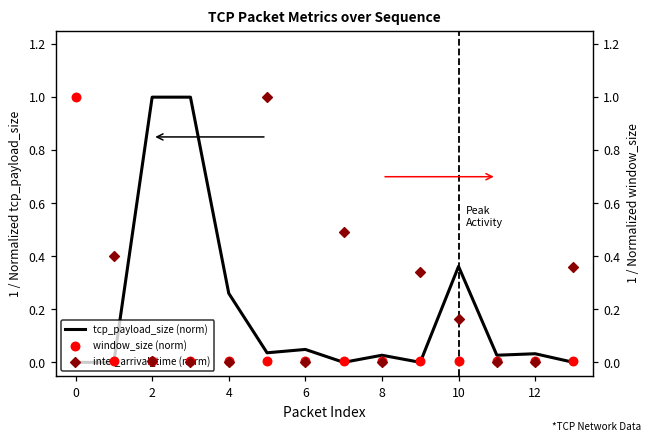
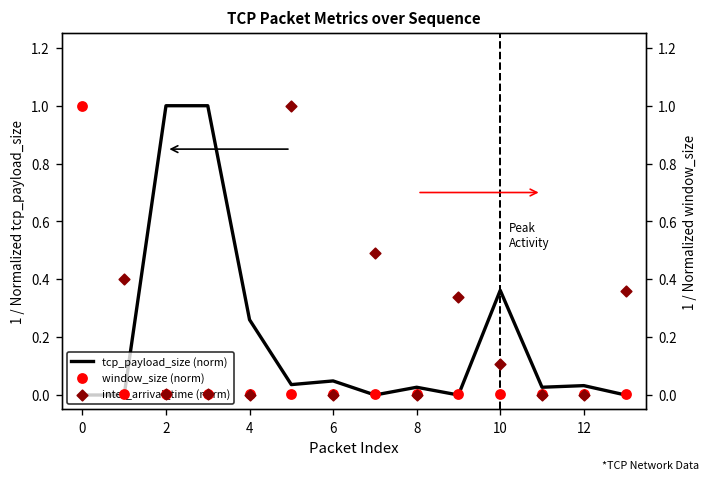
inter_arrival_time (norm), 10: 0.16 -> 0.11
